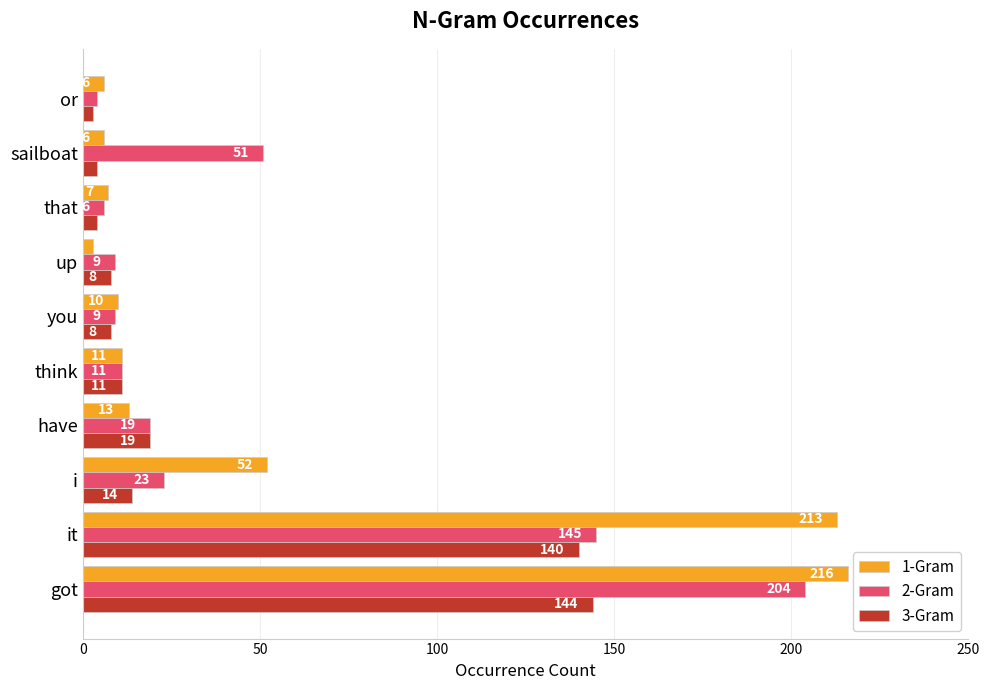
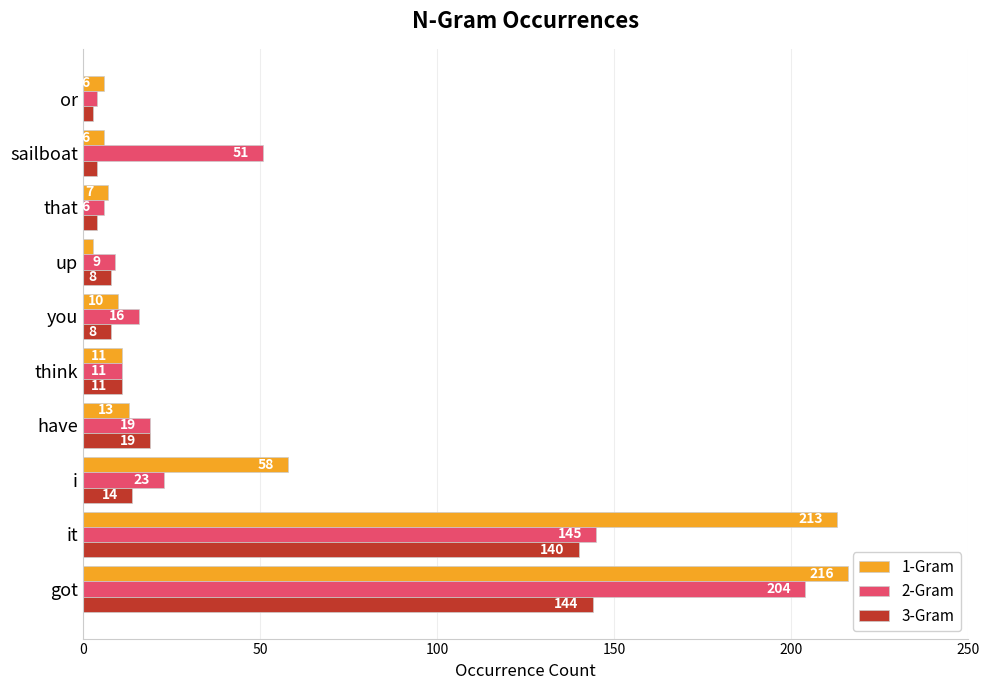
2-Gram, you: 9 -> 16
1-Gram, i: 52 -> 58
